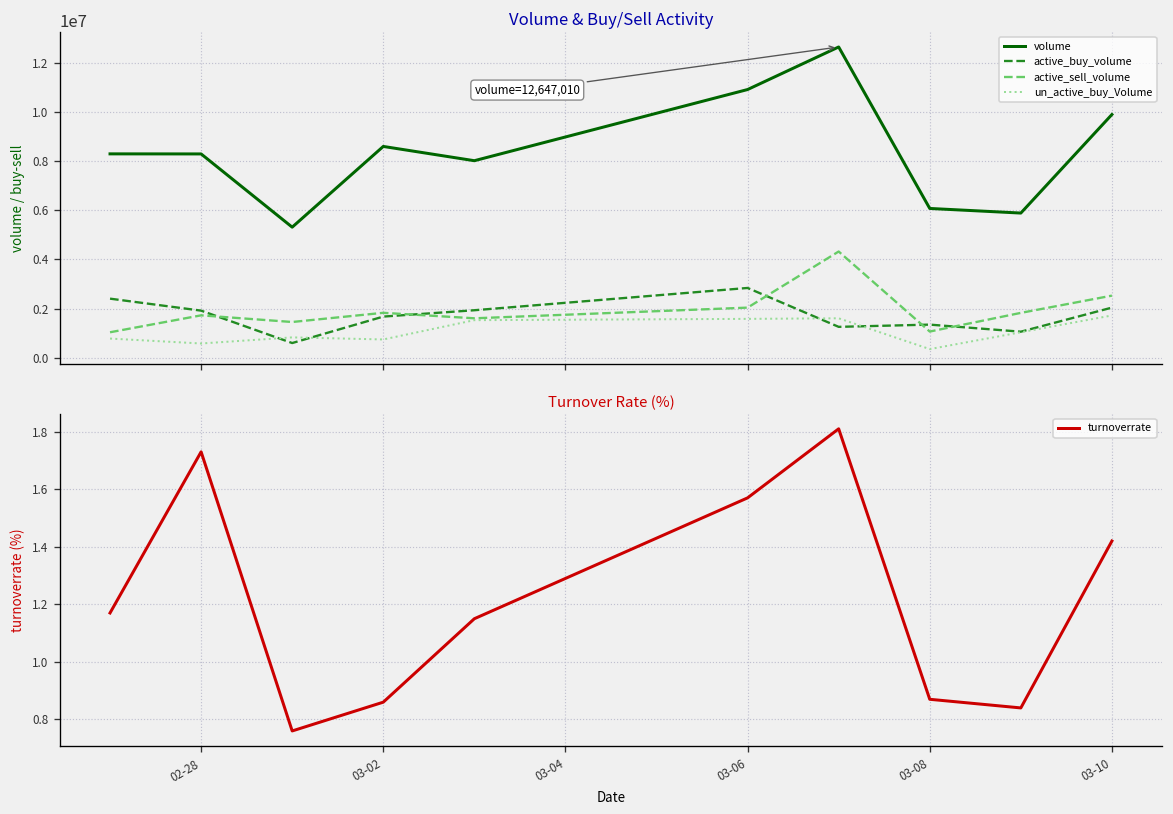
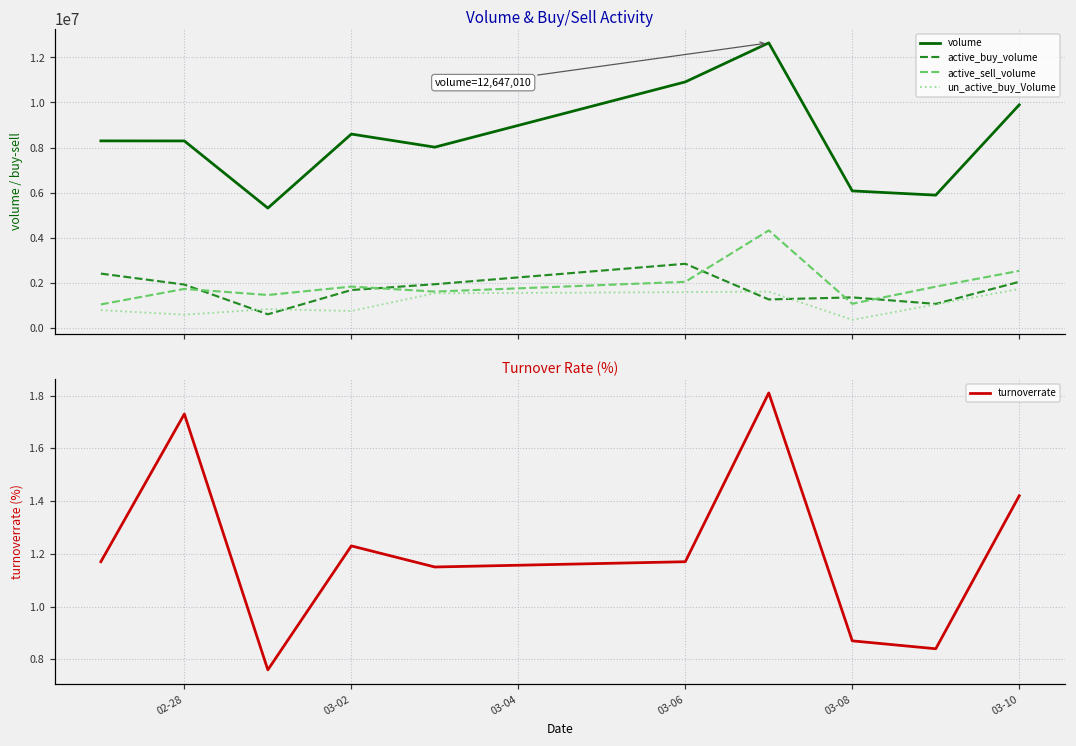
Turnover Rate (%), 03-02: 0.86 -> 1.23
Turnover Rate (%), 03-06: 1.57 -> 1.17
